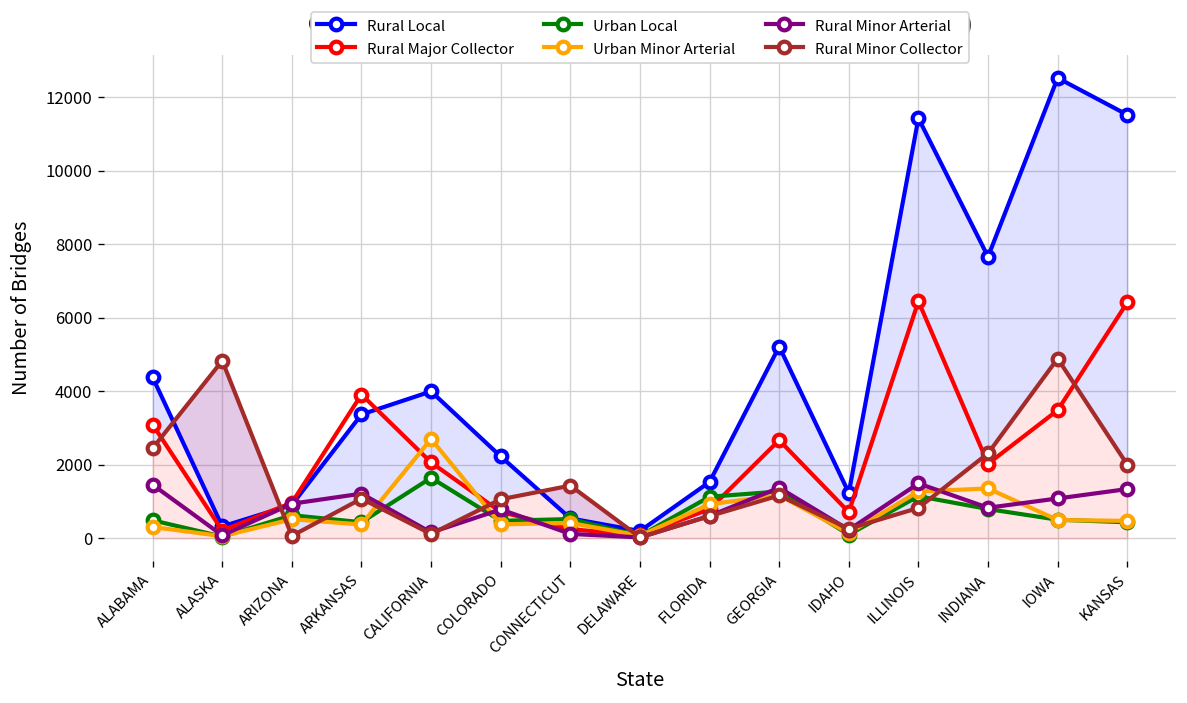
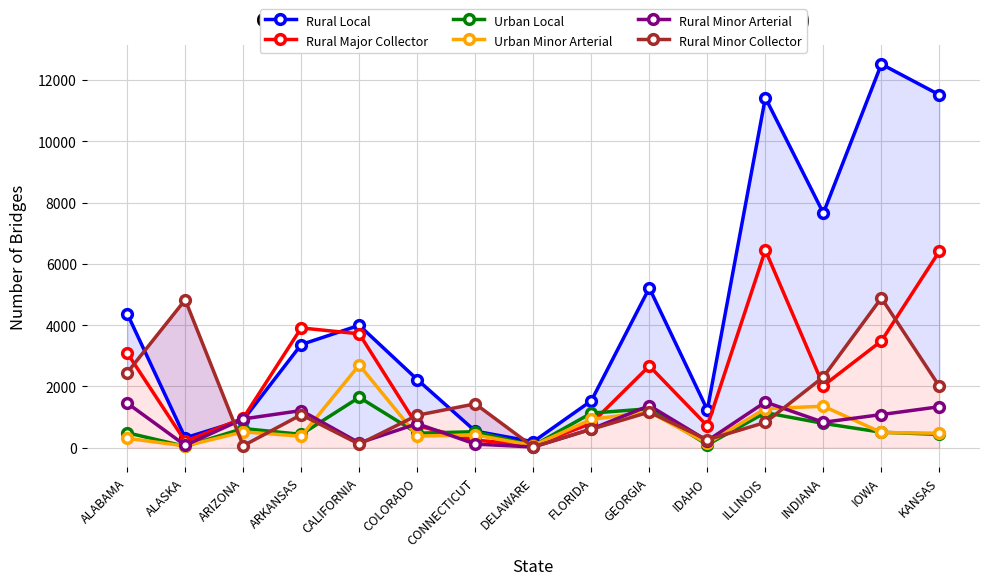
Rural Major Collector, CALIFORNIA: 2100 -> 3700
